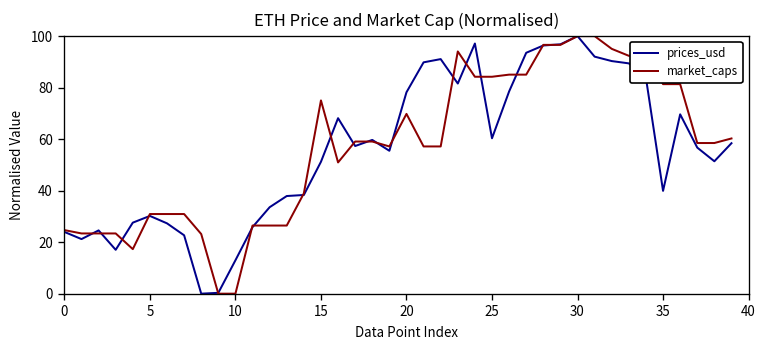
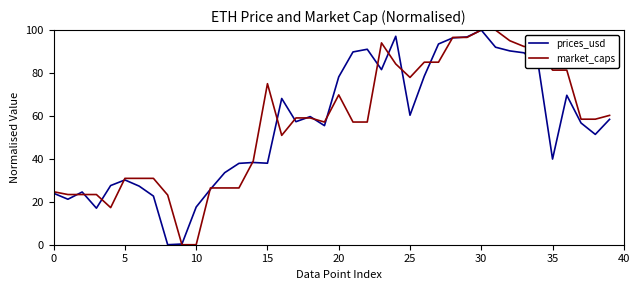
prices_usd, 10: 13 -> 18
prices_usd, 15: 51 -> 38
market_caps, 25: 84 -> 78
